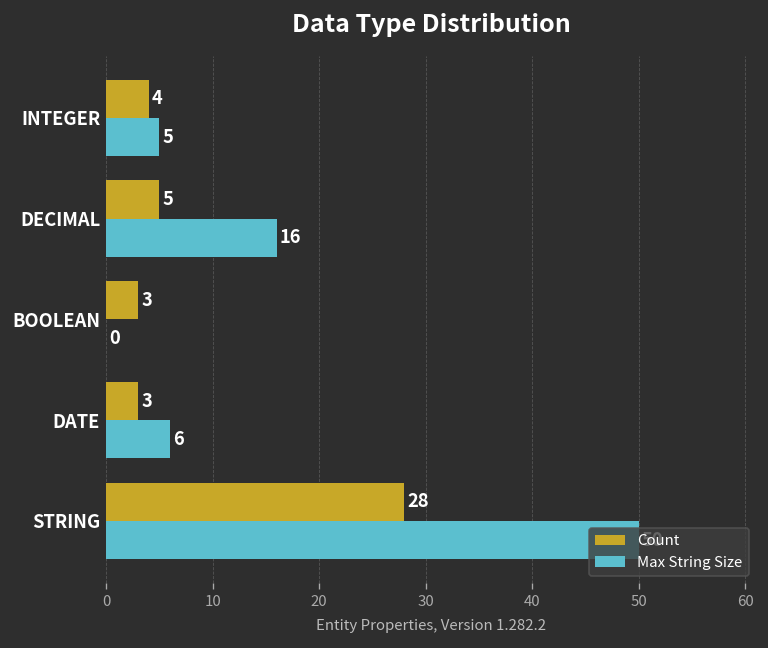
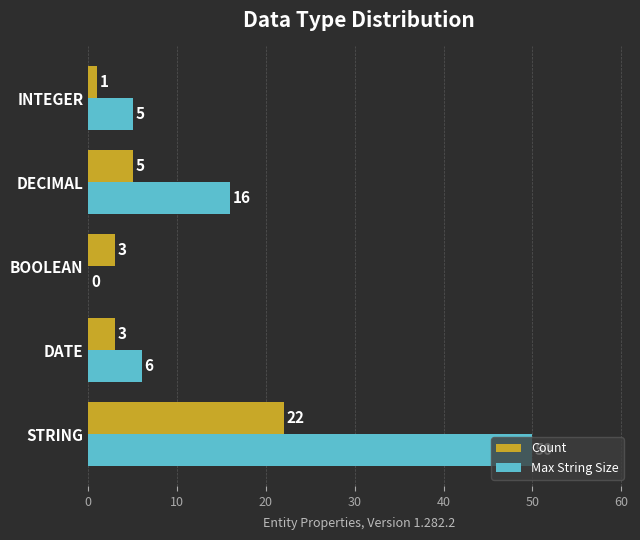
Count, INTEGER: 4 -> 1
Count, STRING: 28 -> 22
